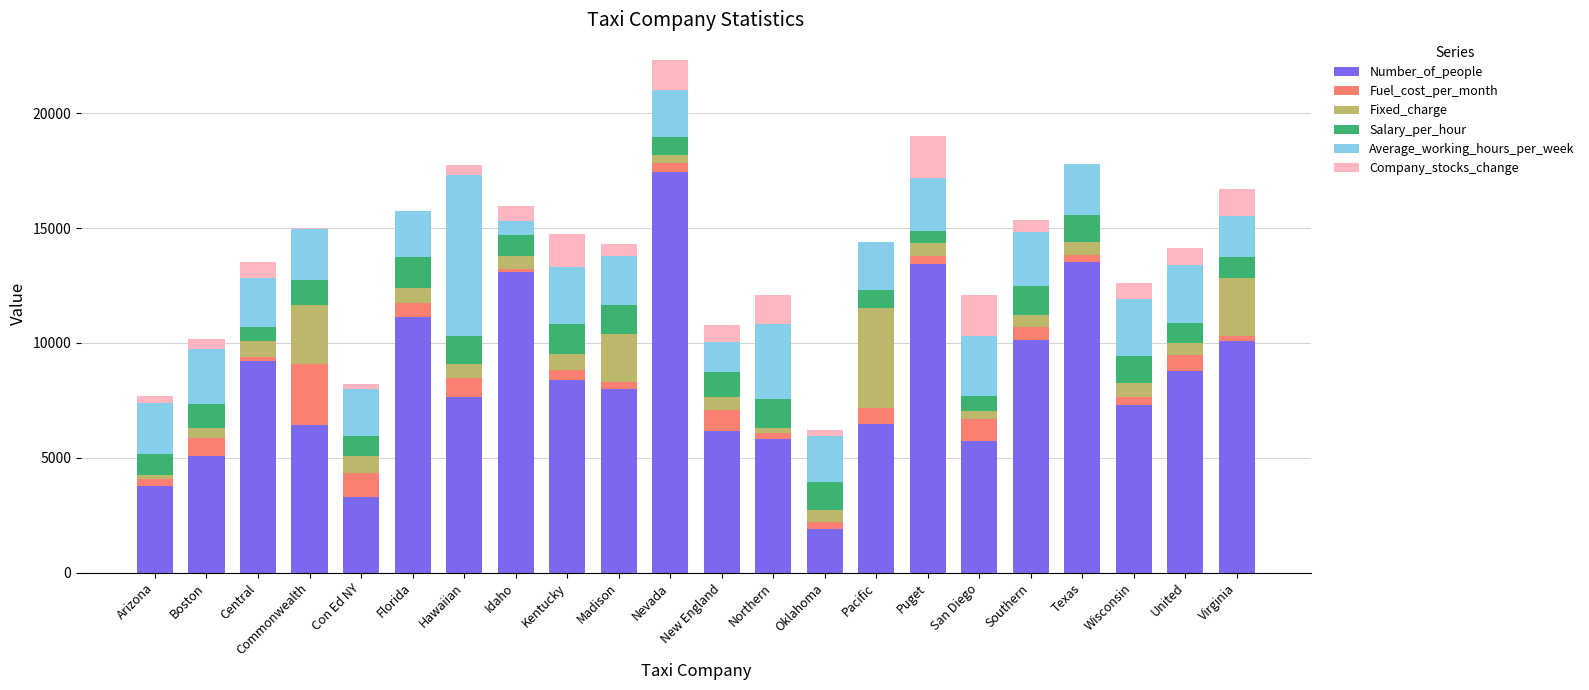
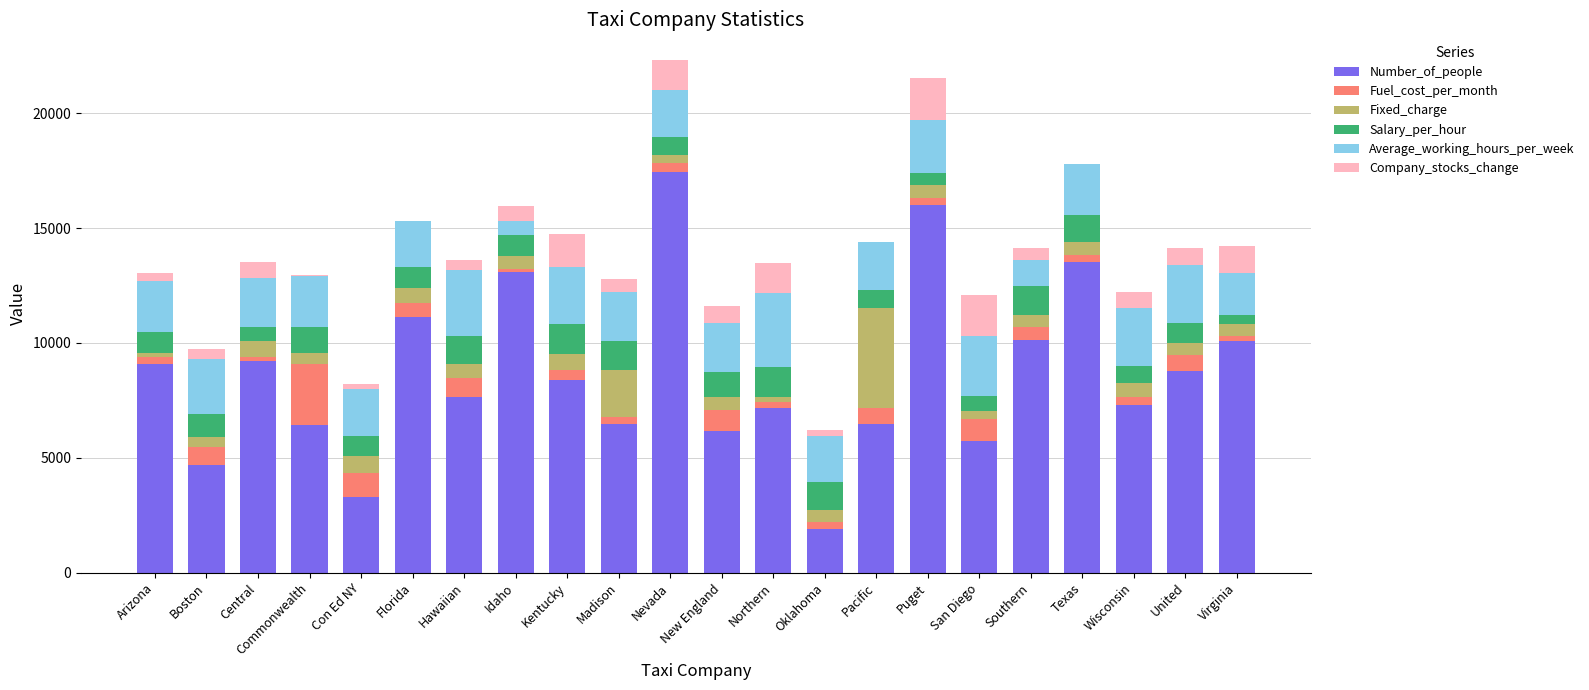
Number_of_people, Arizona: 3800 -> 9100
Number_of_people, Boston: 5100 -> 4700
Fixed_charge, Commonwealth: 2600 -> 500
Salary_per_hour, Florida: 1400 -> 900
Average_working_hours_per_week, Hawaiian: 7000 -> 2900
Number_of_people, Madison: 8000 -> 6500
Average_working_hours_per_week, New England: 1300 -> 2100
Number_of_people, Northern: 5800 -> 7200
Number_of_people, Puget: 13500 -> 16000
Average_working_hours_per_week, Southern: 2300 -> 1100
Salary_per_hour, Wisconsin: 1200 -> 800
Fixed_charge, Virginia: 2500 -> 500
Salary_per_hour, Virginia: 900 -> 400
